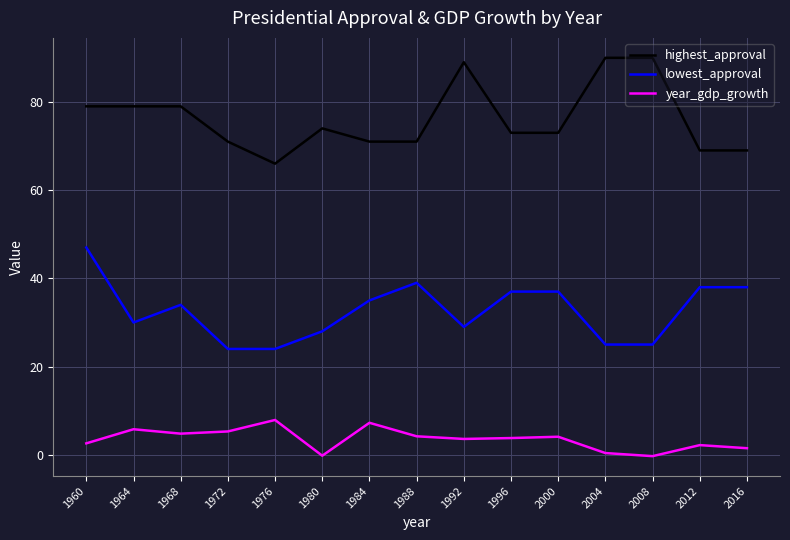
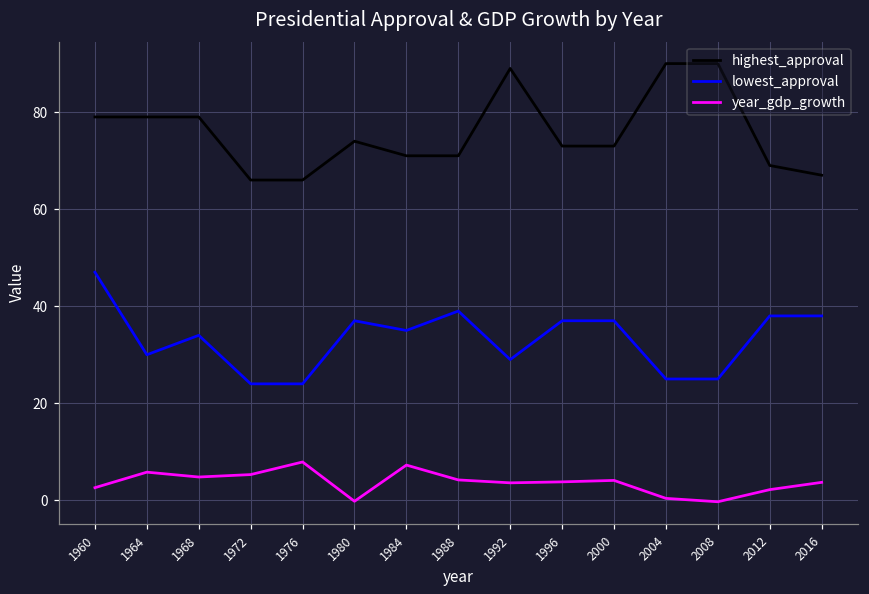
highest_approval, 1972: 71 -> 66
lowest_approval, 1980: 28 -> 37
highest_approval, 2016: 69 -> 67
year_gdp_growth, 2016: 2 -> 4
